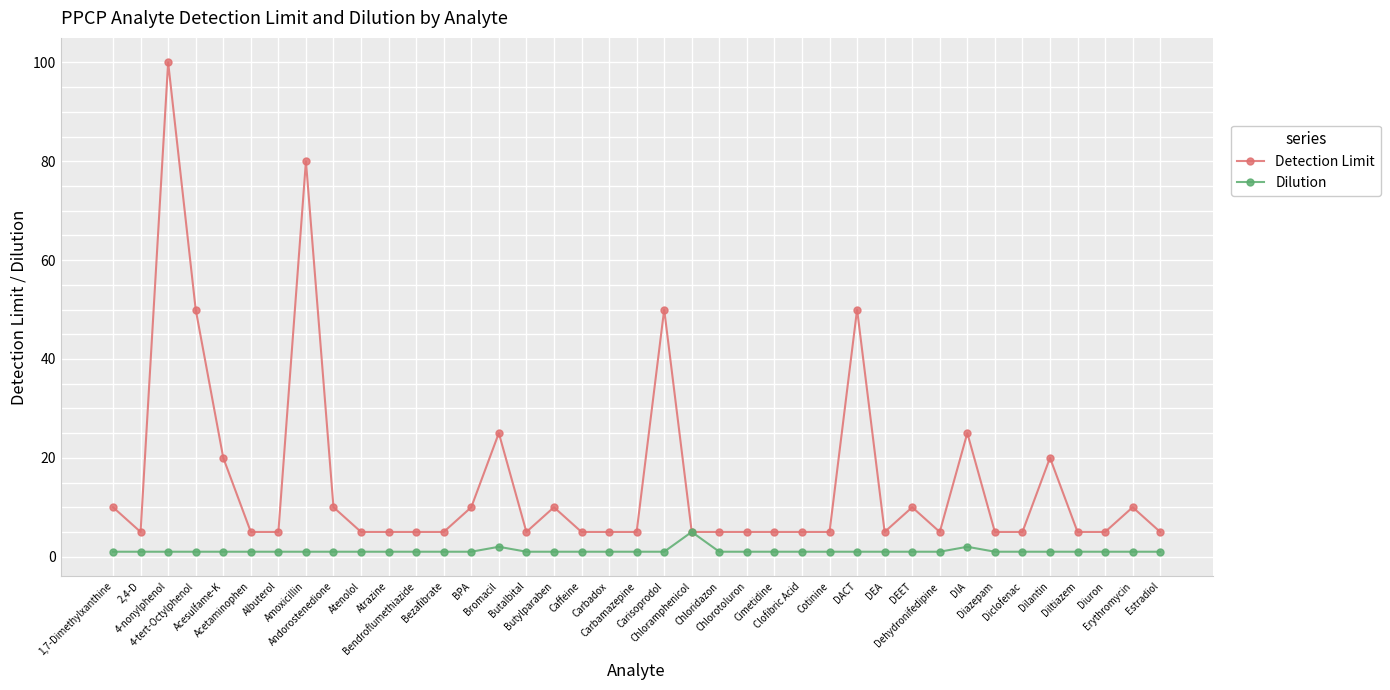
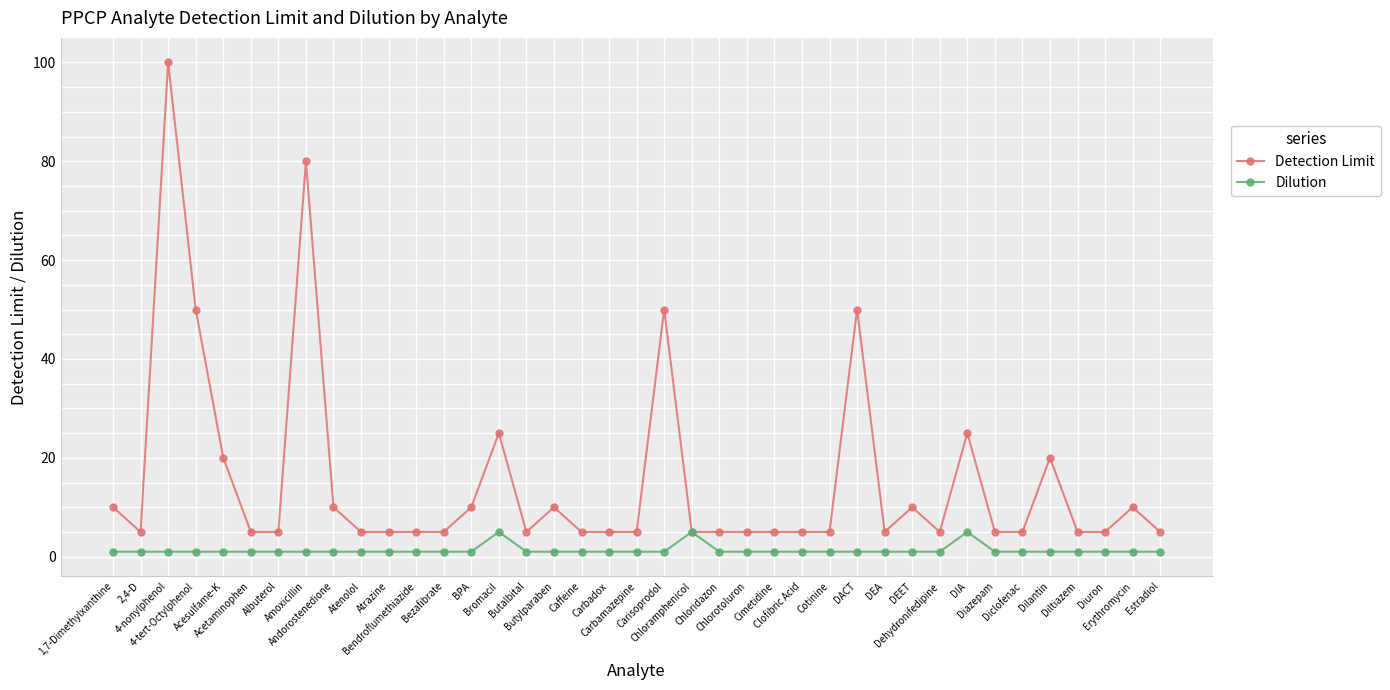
Dilution, Bromacil: 2 -> 5
Dilution, DIA: 2 -> 5
